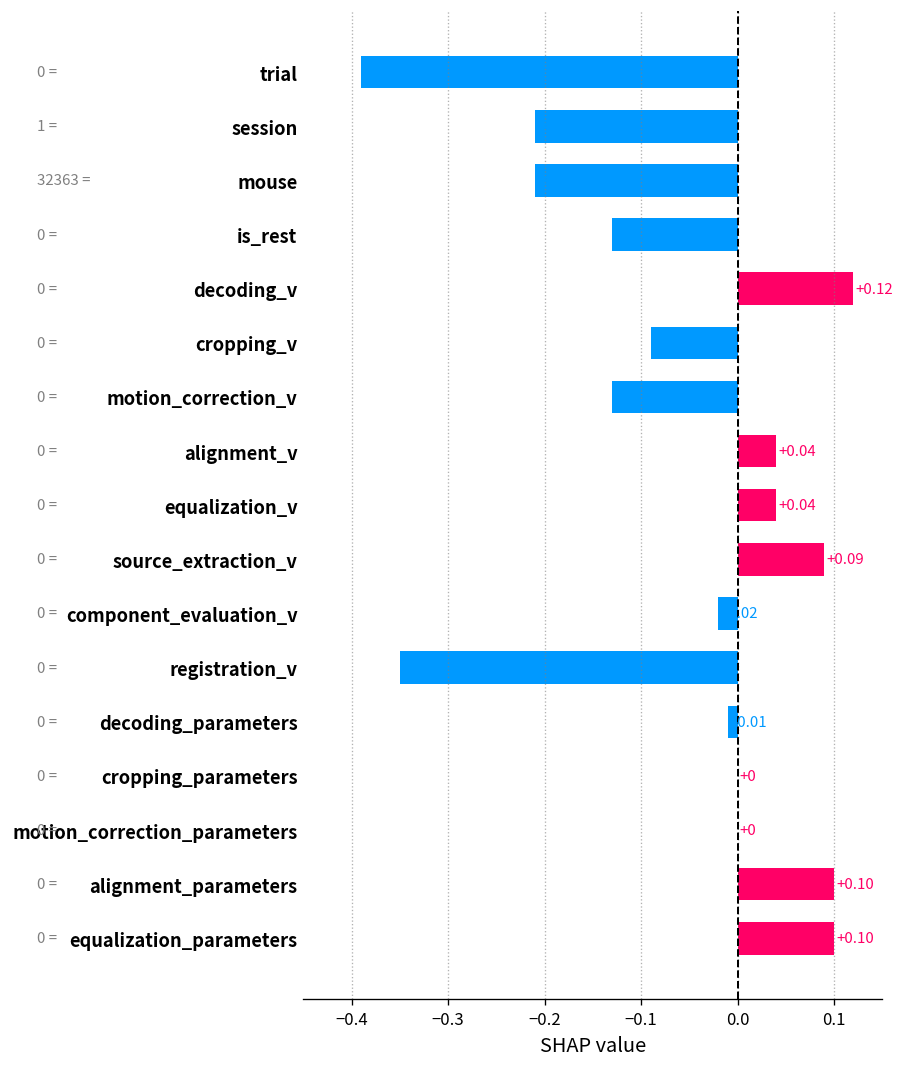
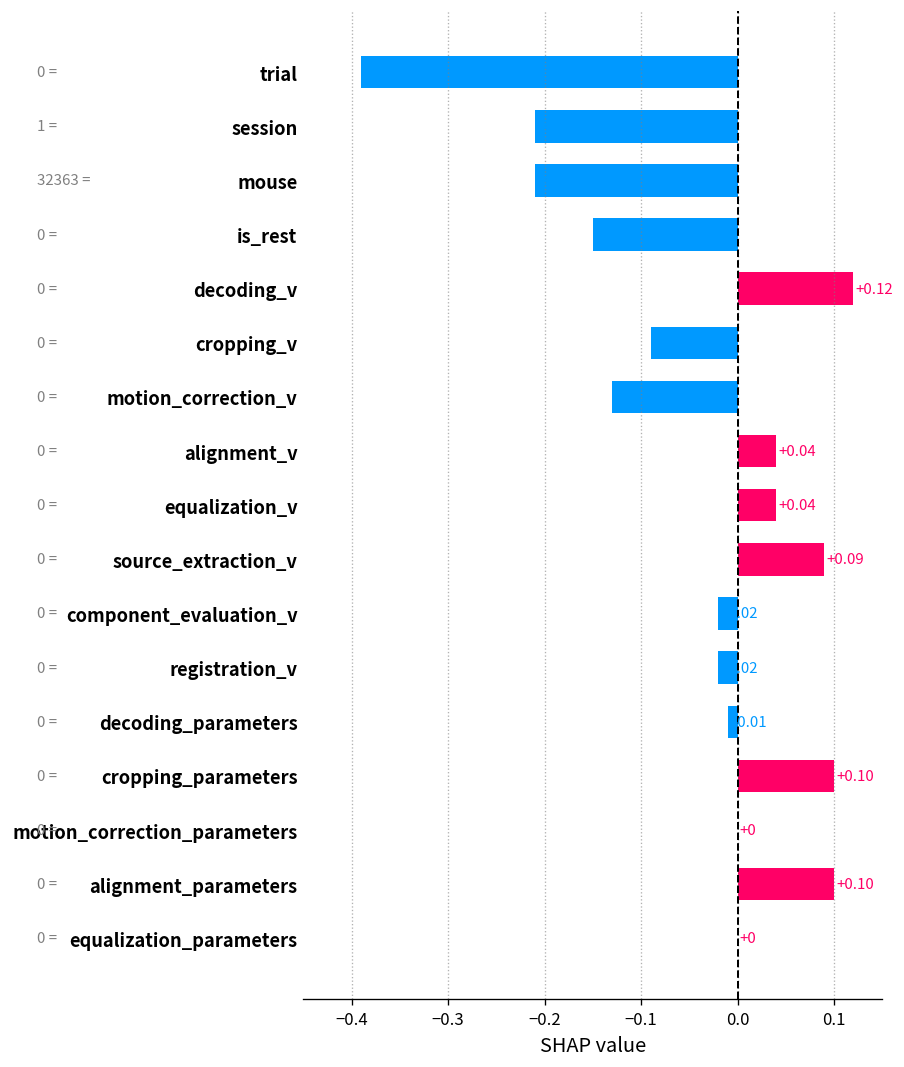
is_rest: -0.13 -> -0.15
registration_v: -0.35 -> -0.02
cropping_parameters: +0 -> +0.10
equalization_parameters: +0.10 -> +0
